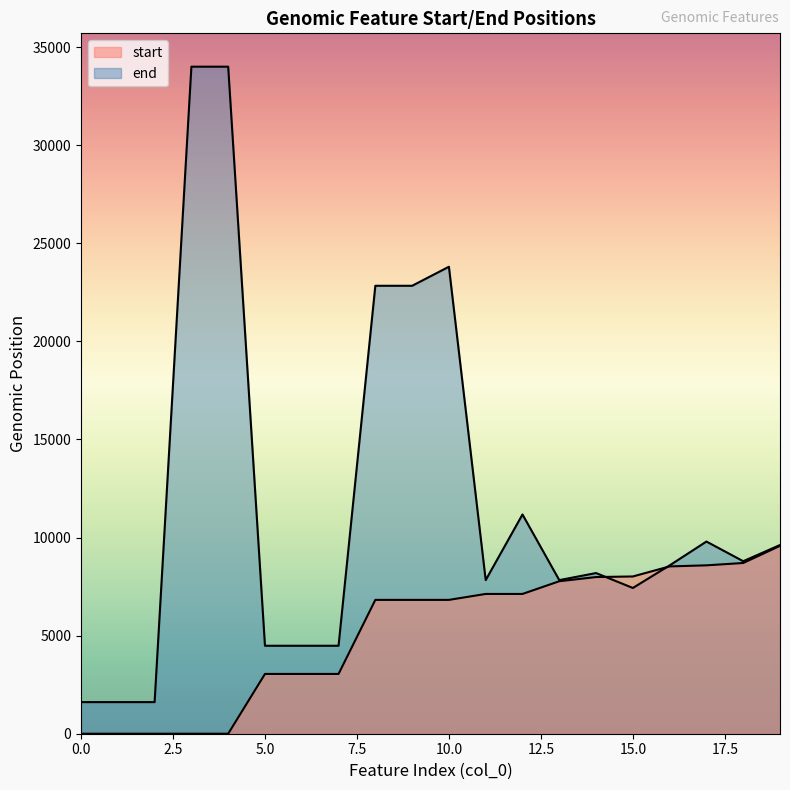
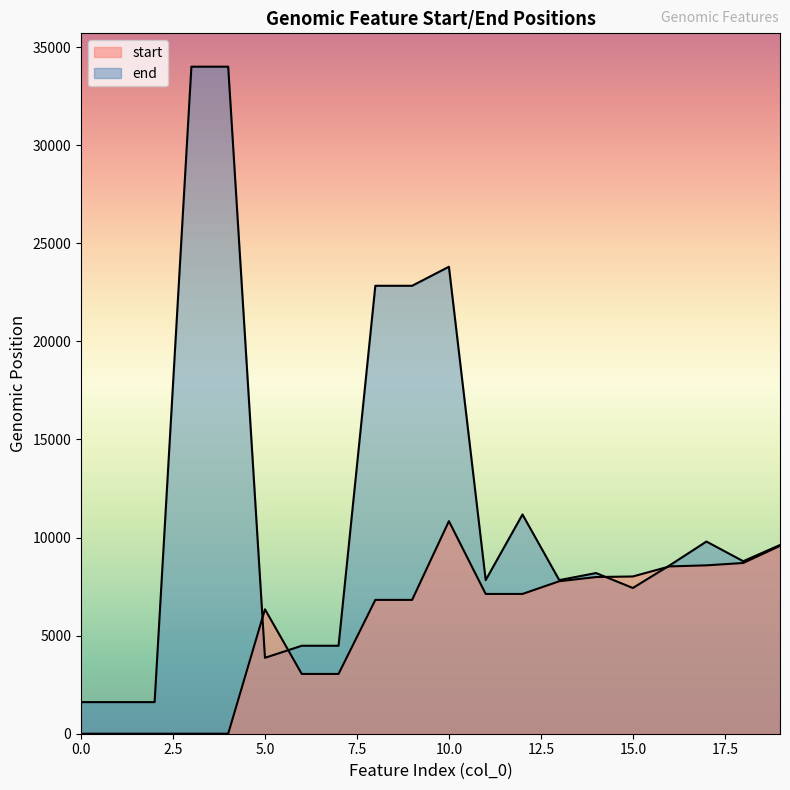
start, 5.0: 3000 -> 6300
end, 5.0: 4500 -> 3900
start, 10.0: 6800 -> 10800
